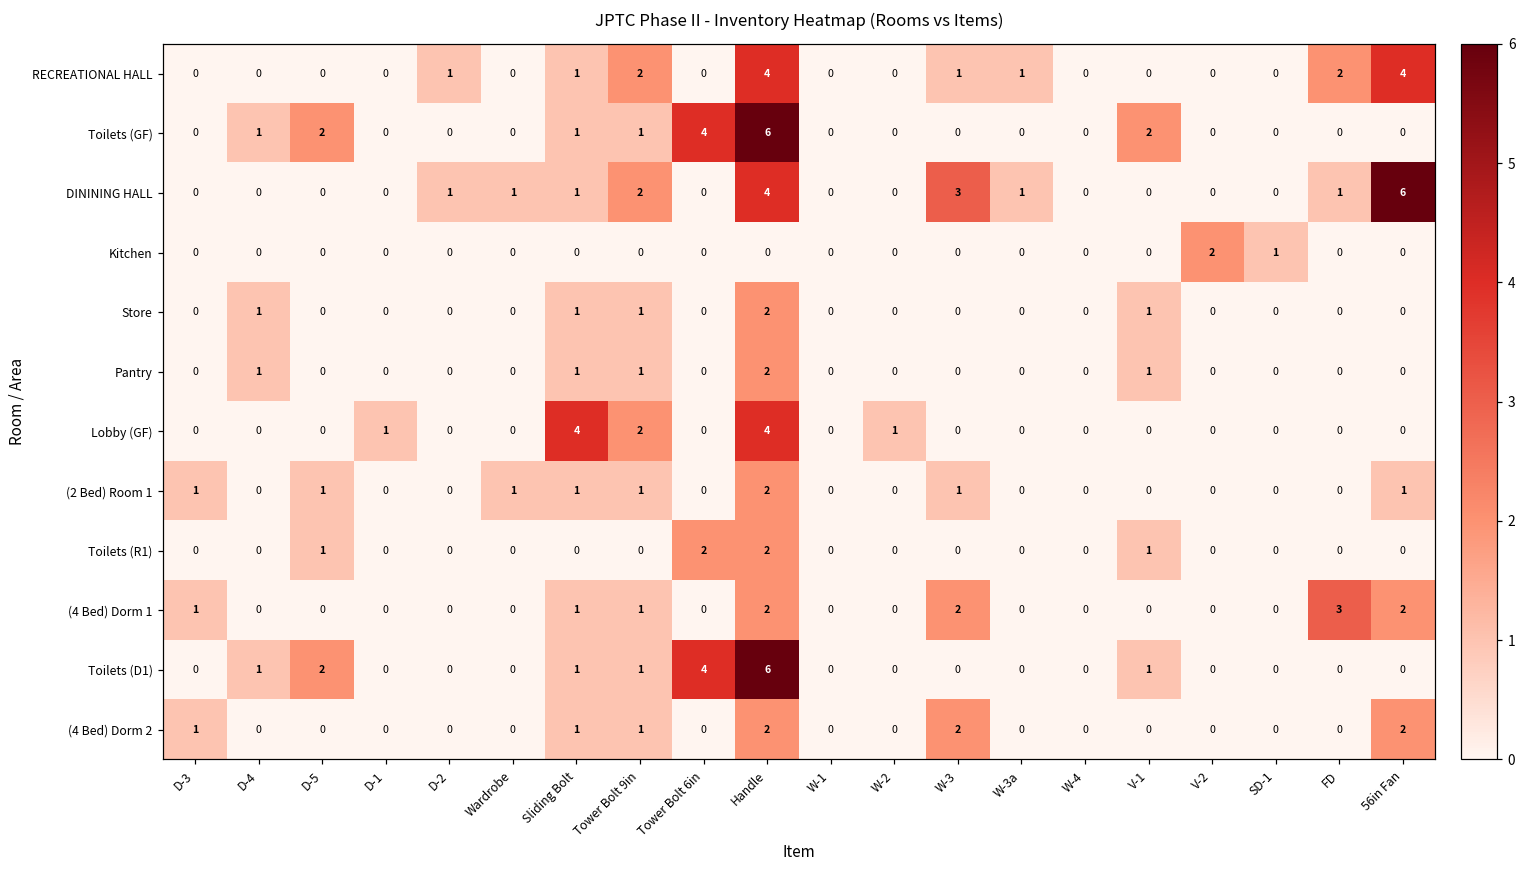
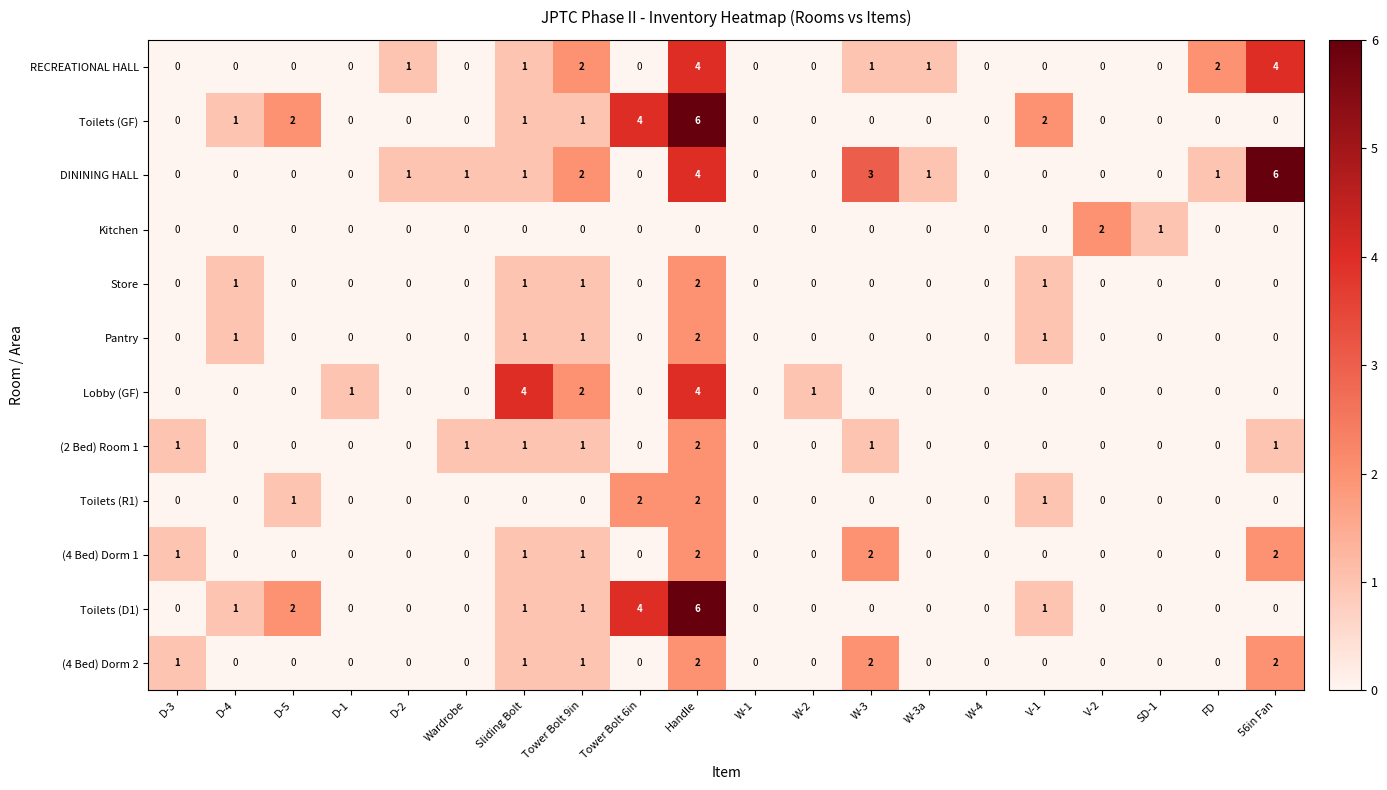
(2 Bed) Room 1, D-5: 1 -> 0
(4 Bed) Dorm 1, FD: 3 -> 0
